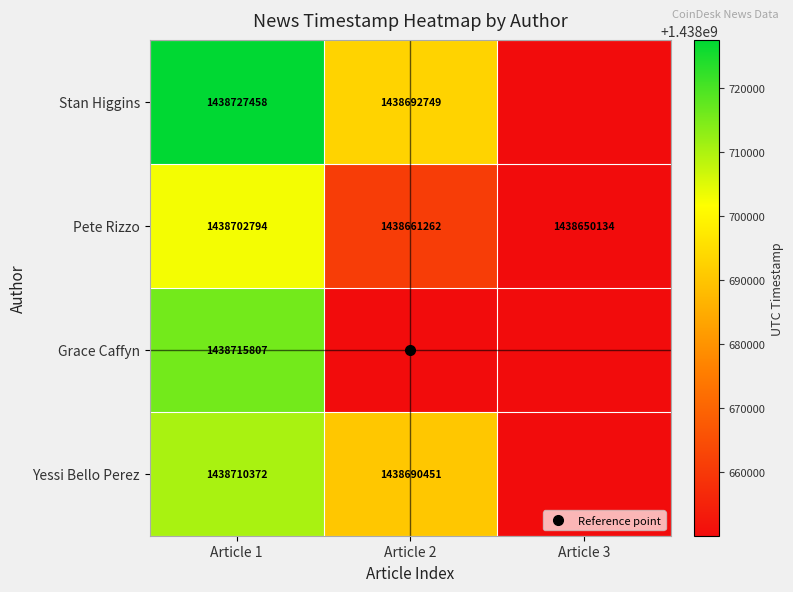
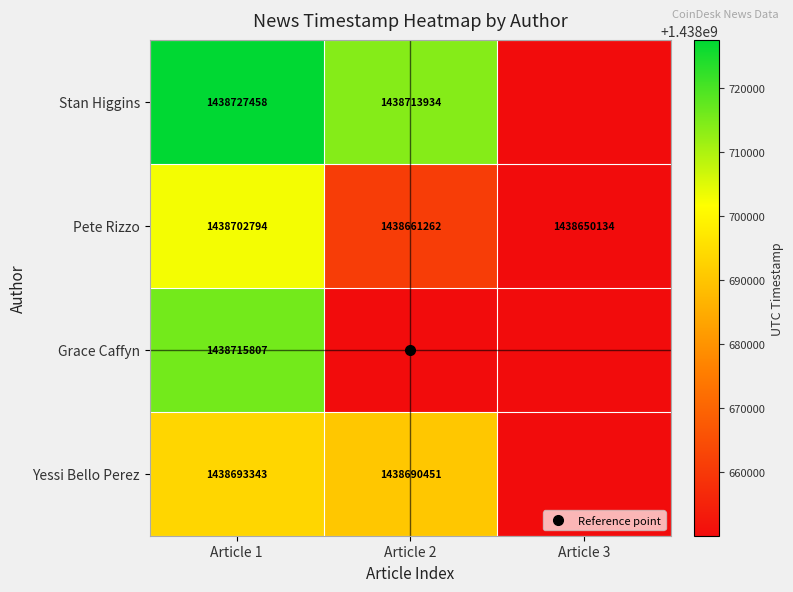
Stan Higgins, Article 2: 1438692749 -> 1438713934
Yessi Bello Perez, Article 1: 1438710372 -> 1438693343
